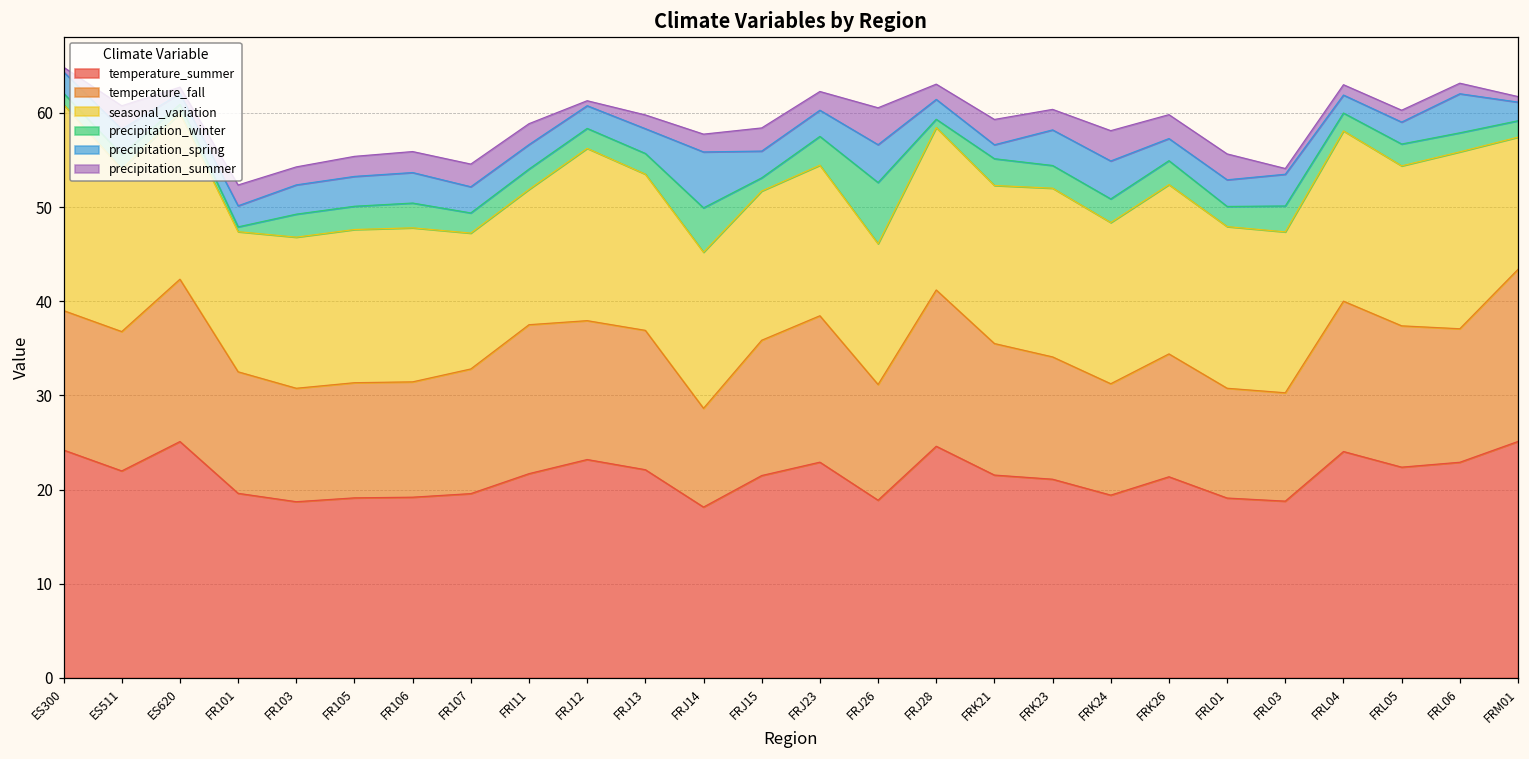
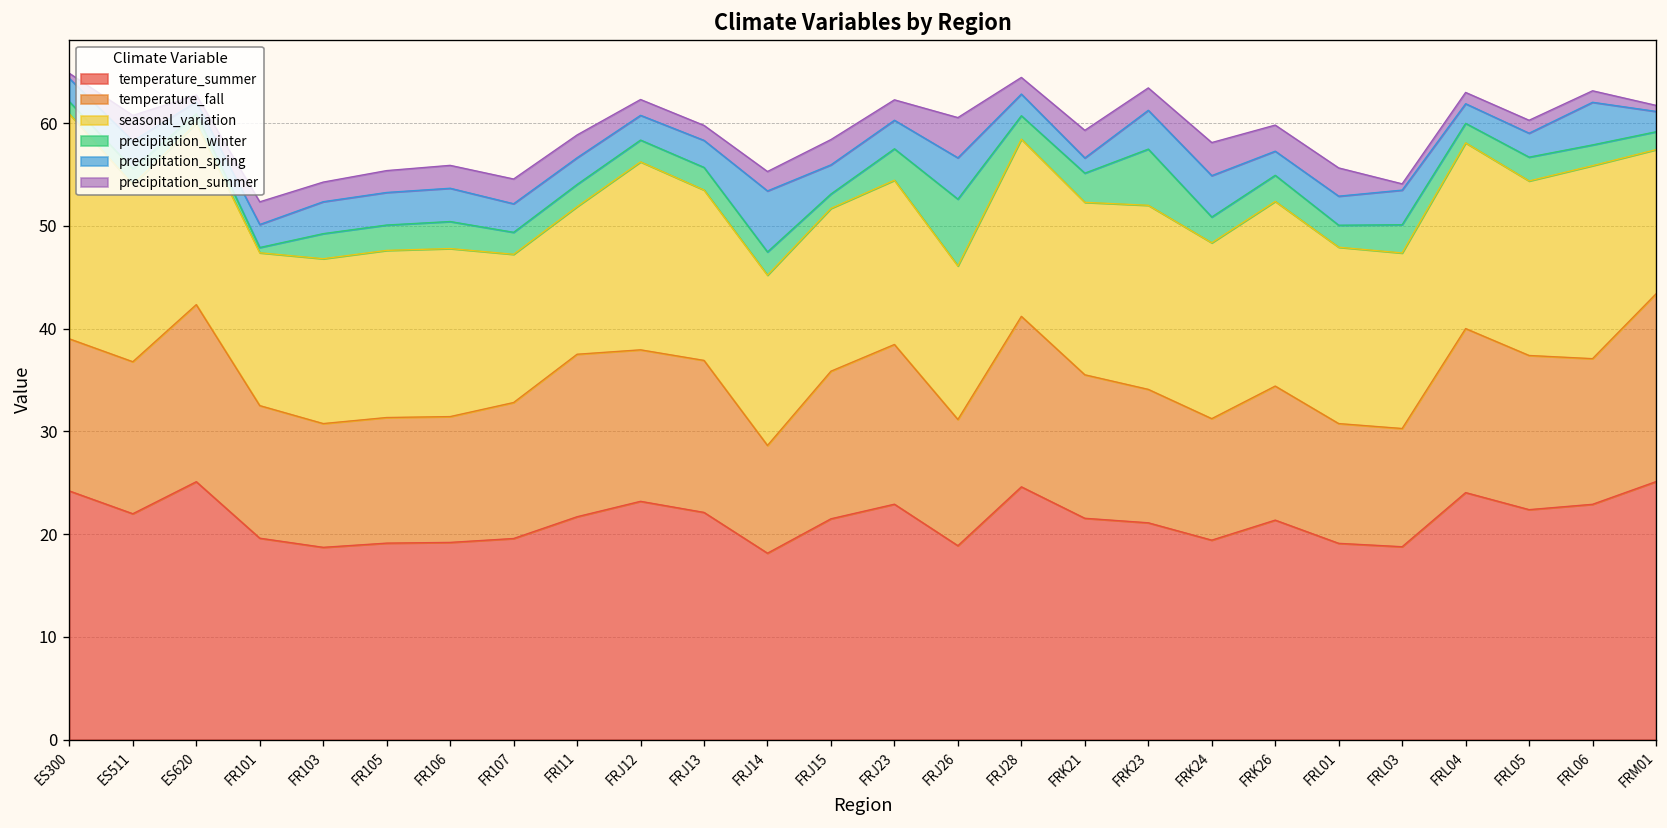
precipitation_summer, FRJ12: 1 -> 2
precipitation_winter, FRJ14: 5 -> 2
precipitation_winter, FRJ28: 1 -> 2
precipitation_winter, FRK23: 2 -> 5
